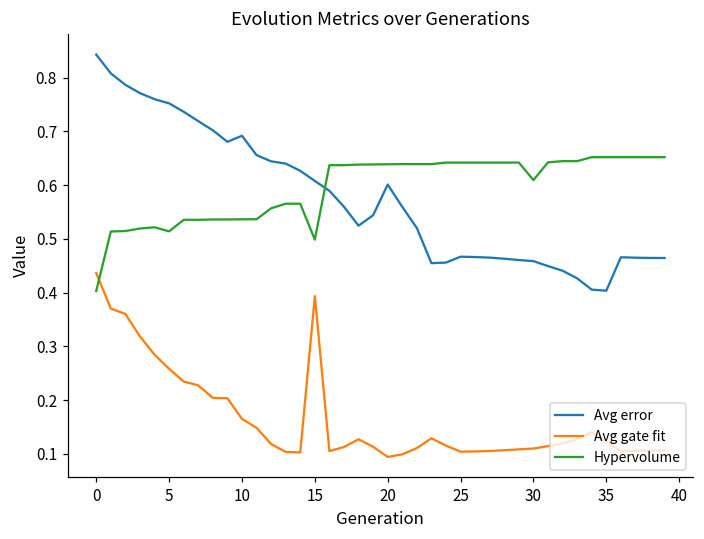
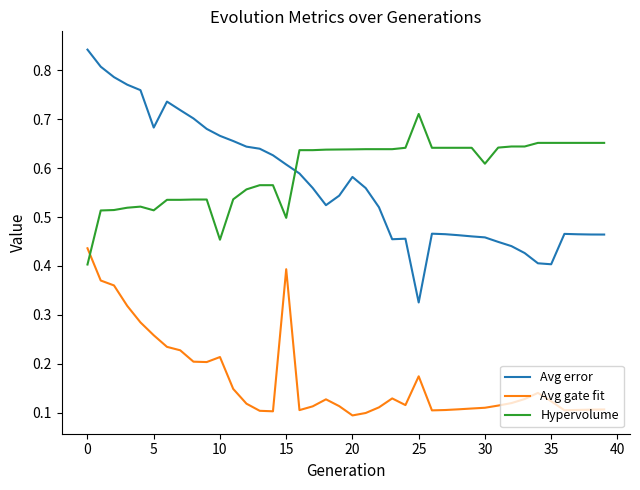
Avg error, 5: 0.75 -> 0.68
Avg error, 10: 0.69 -> 0.67
Avg gate fit, 10: 0.17 -> 0.21
Hypervolume, 10: 0.54 -> 0.45
Avg error, 20: 0.60 -> 0.58
Avg error, 25: 0.47 -> 0.33
Avg gate fit, 25: 0.10 -> 0.17
Hypervolume, 25: 0.64 -> 0.71
